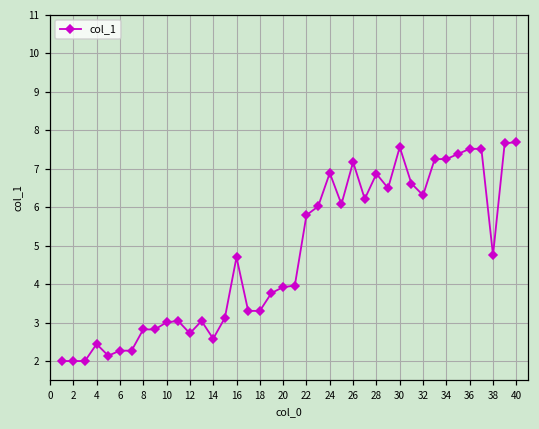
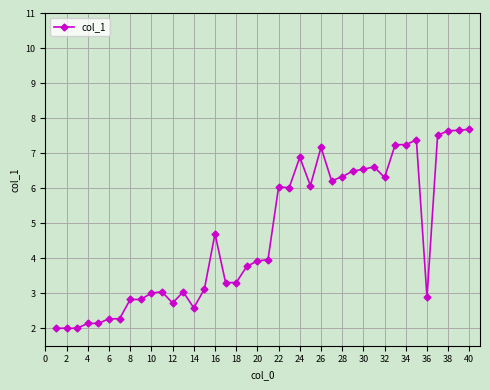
4: 2.4 -> 2.1
22: 5.8 -> 6.0
28: 6.9 -> 6.3
30: 7.6 -> 6.5
36: 7.5 -> 2.9
38: 4.8 -> 7.6
